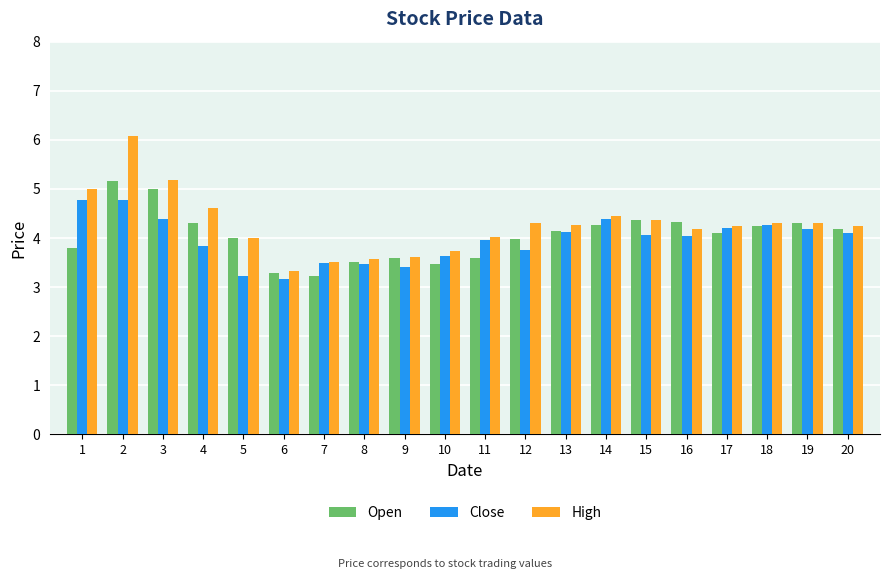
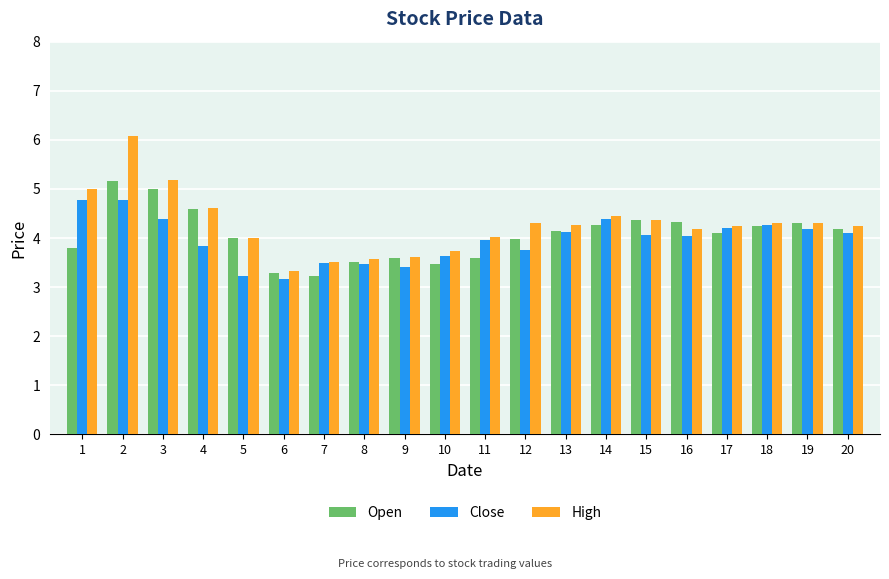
Open, 4: 4.3 -> 4.6
